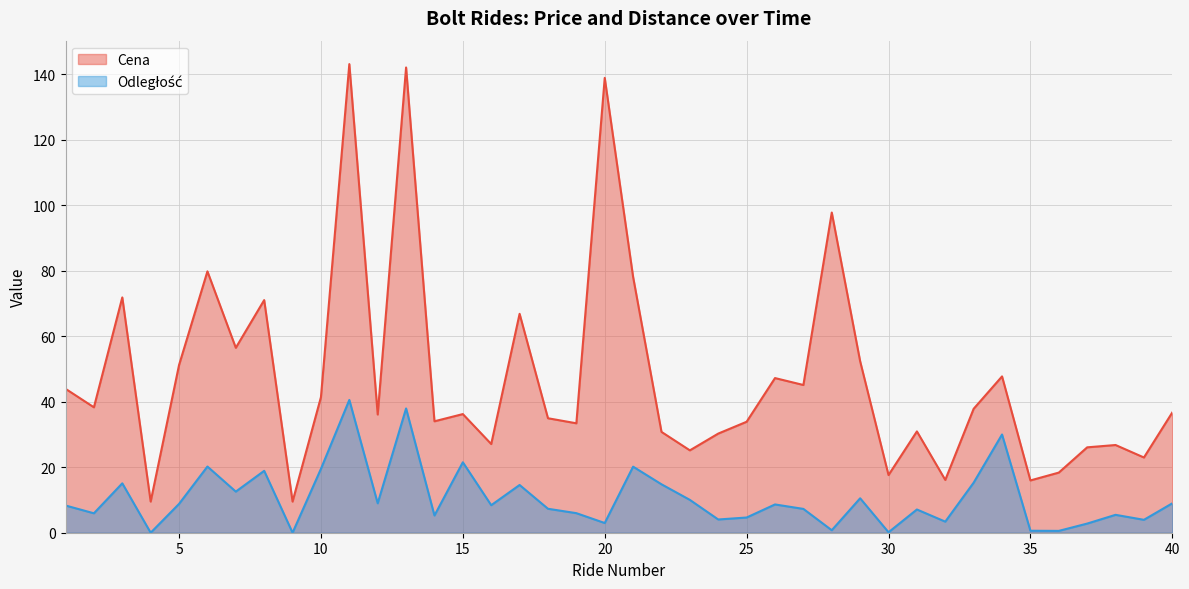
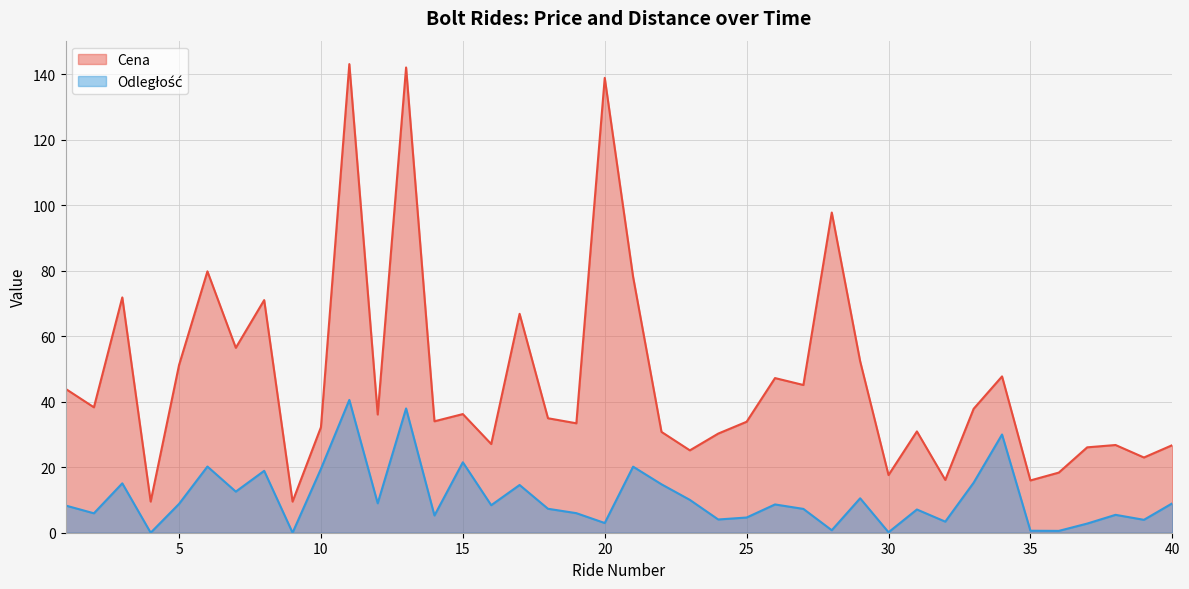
Cena, 10: 41 -> 32
Cena, 40: 37 -> 27
